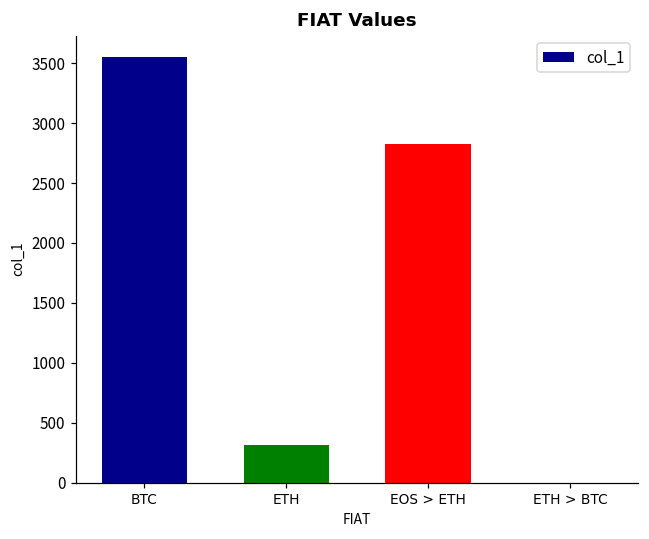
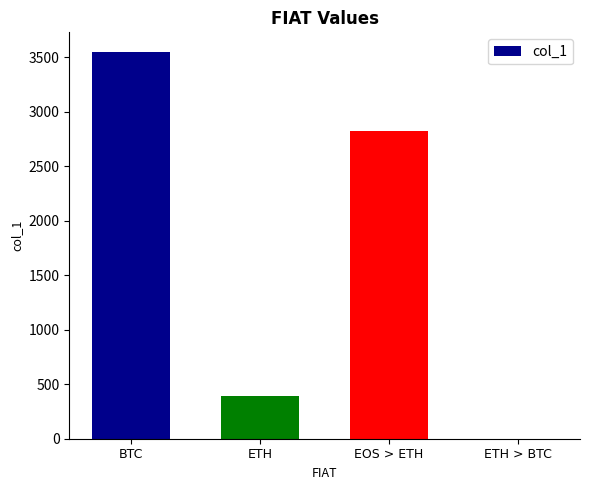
ETH: 310 -> 390
